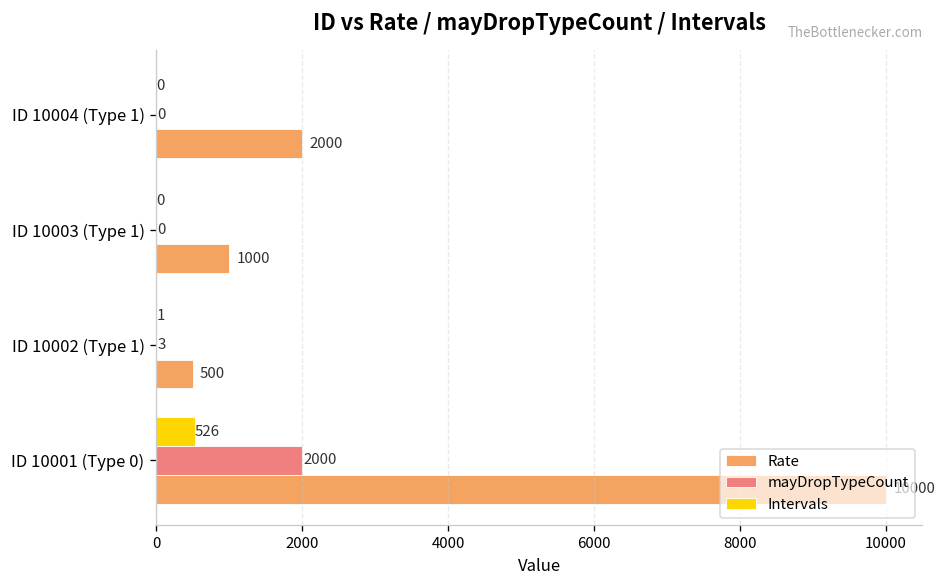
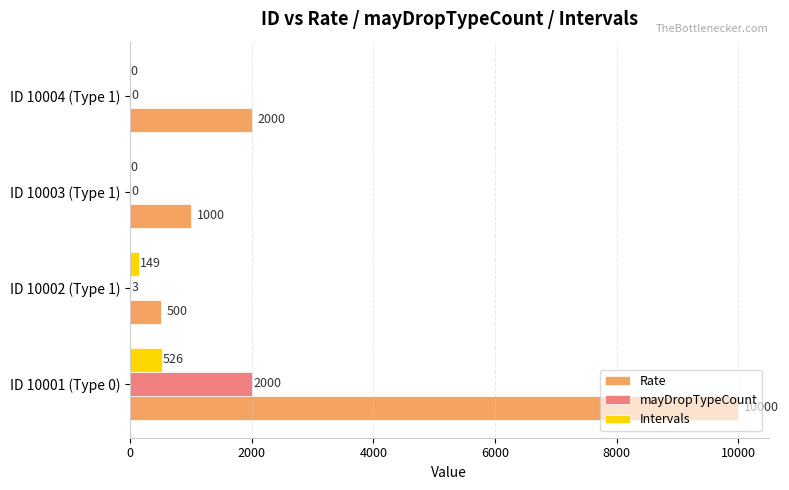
Intervals, ID 10002 (Type 1): 1 -> 149
